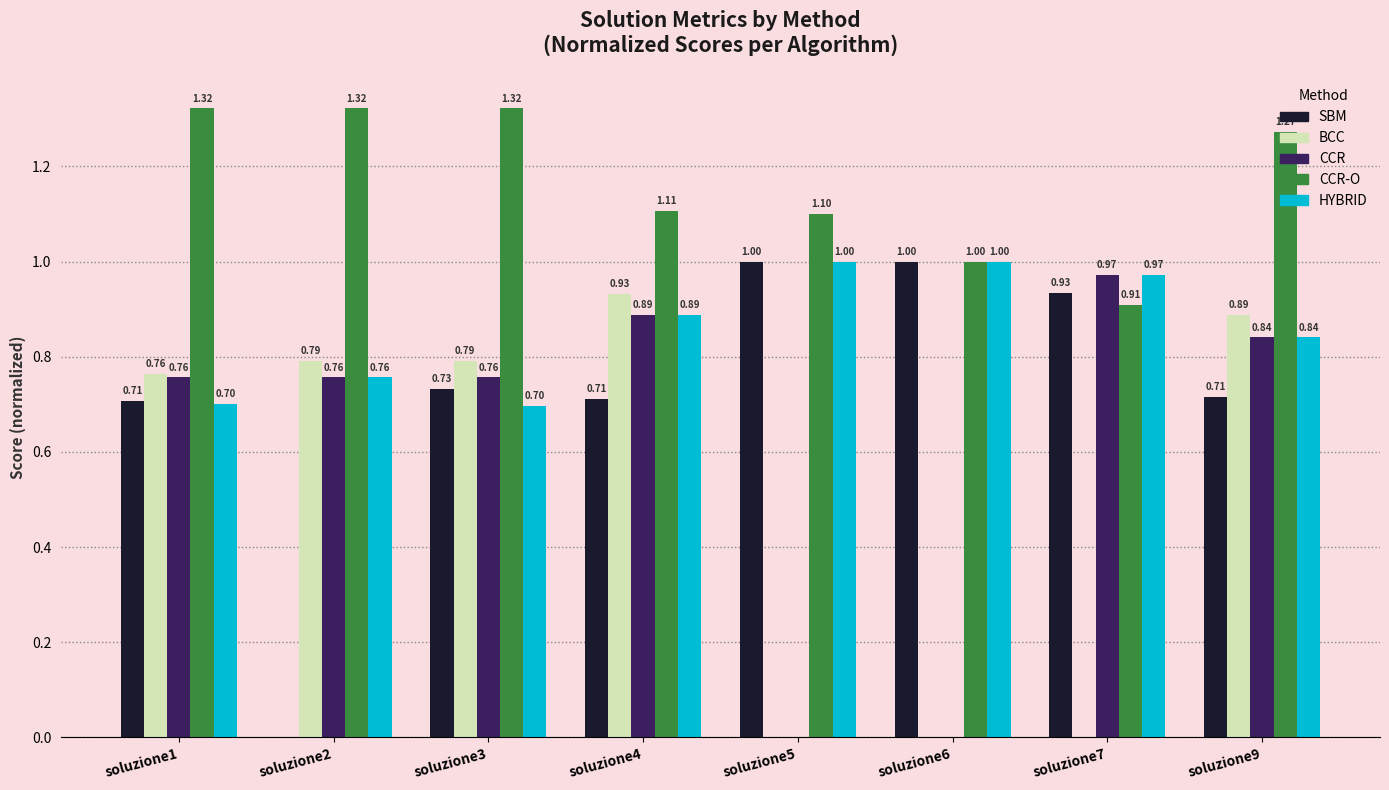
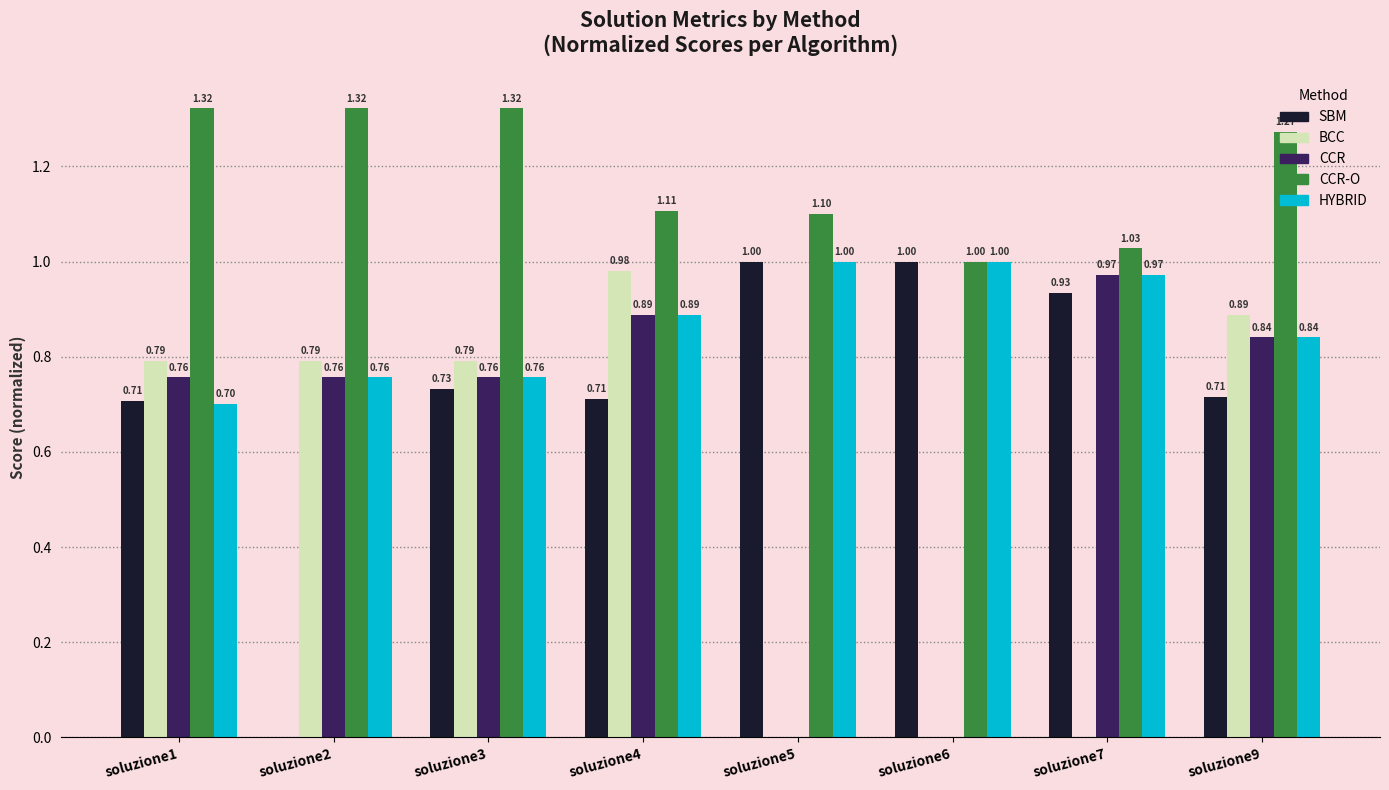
BCC, soluzione1: 0.76 -> 0.79
HYBRID, soluzione3: 0.70 -> 0.76
BCC, soluzione4: 0.93 -> 0.98
CCR-O, soluzione7: 0.91 -> 1.03
